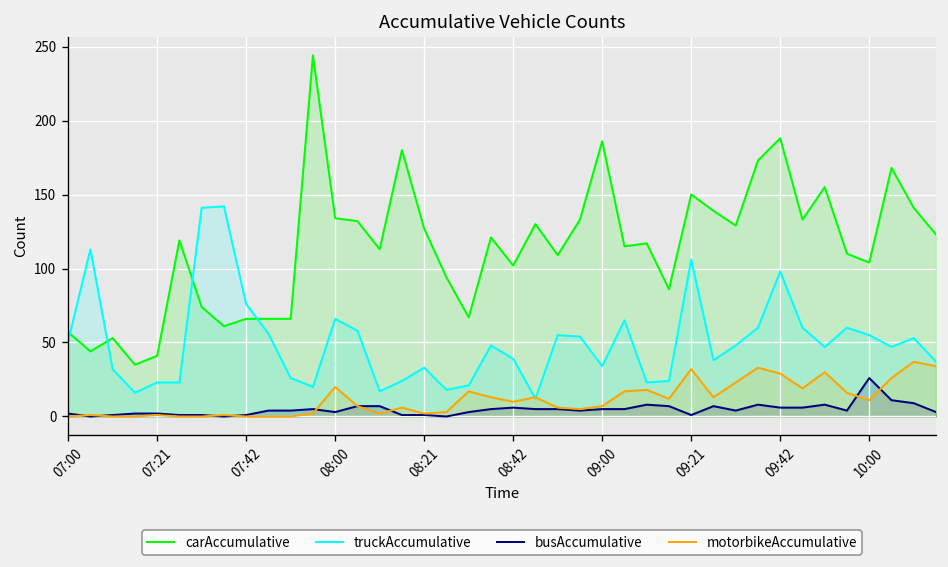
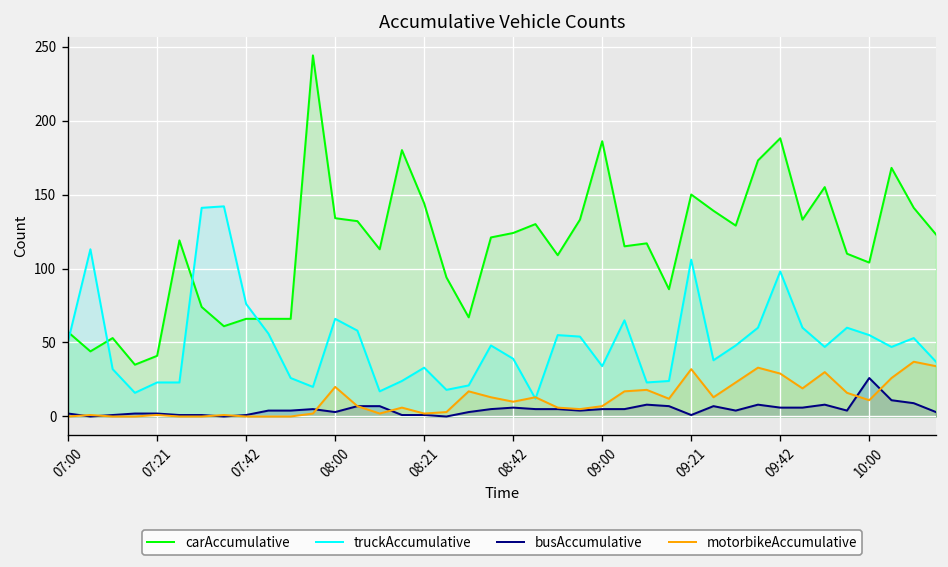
carAccumulative, 08:21: 127 -> 144
carAccumulative, 08:42: 102 -> 124
